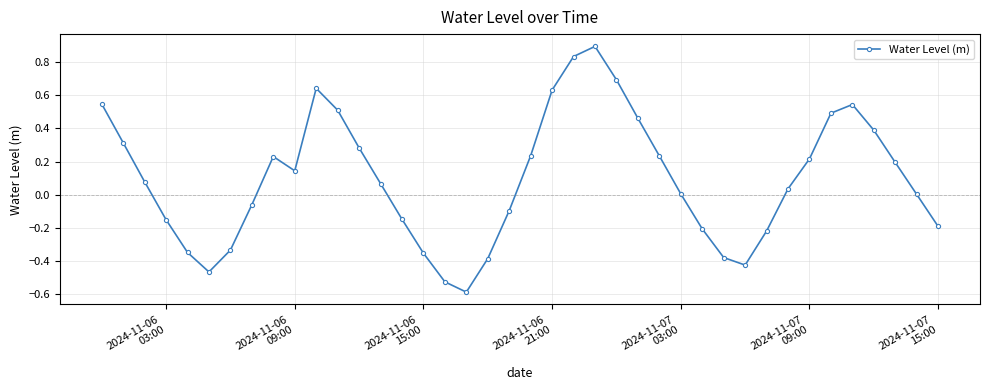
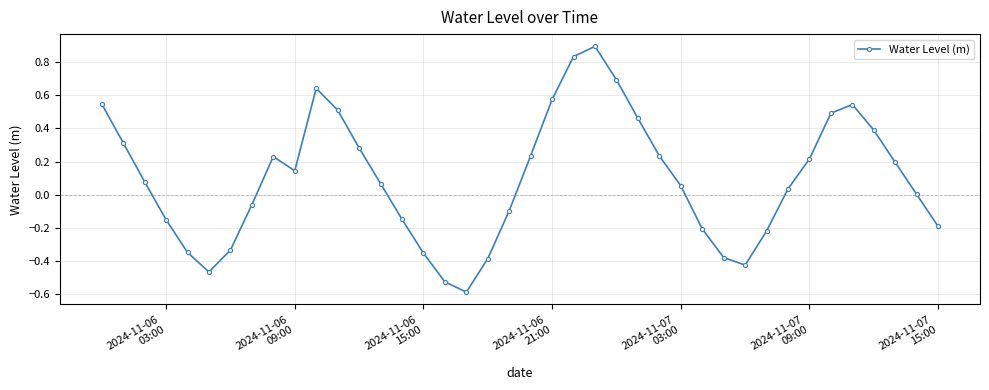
2024-11-06 21:00: 0.63 -> 0.58
2024-11-07 03:00: 0.01 -> 0.05
